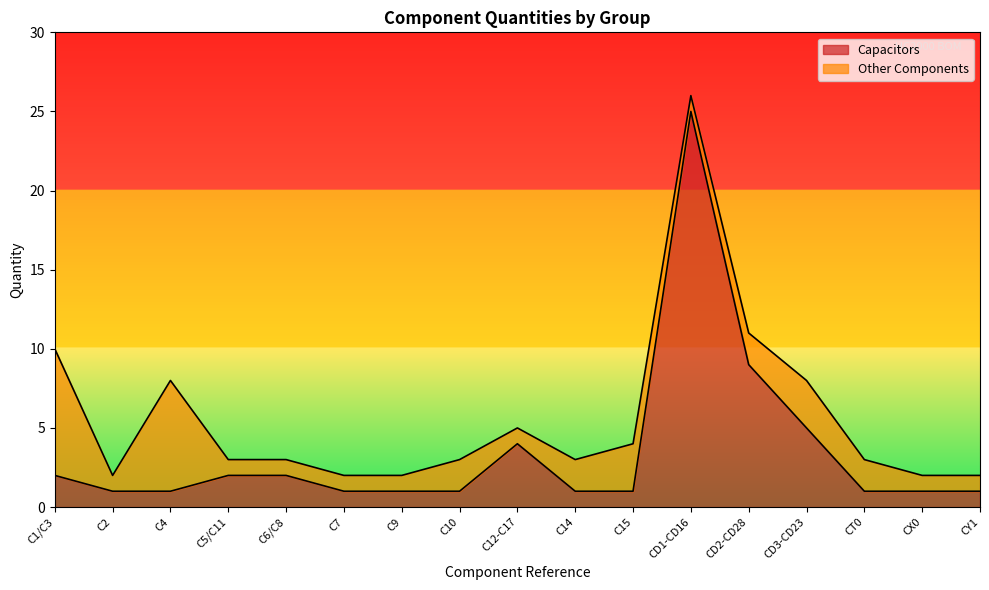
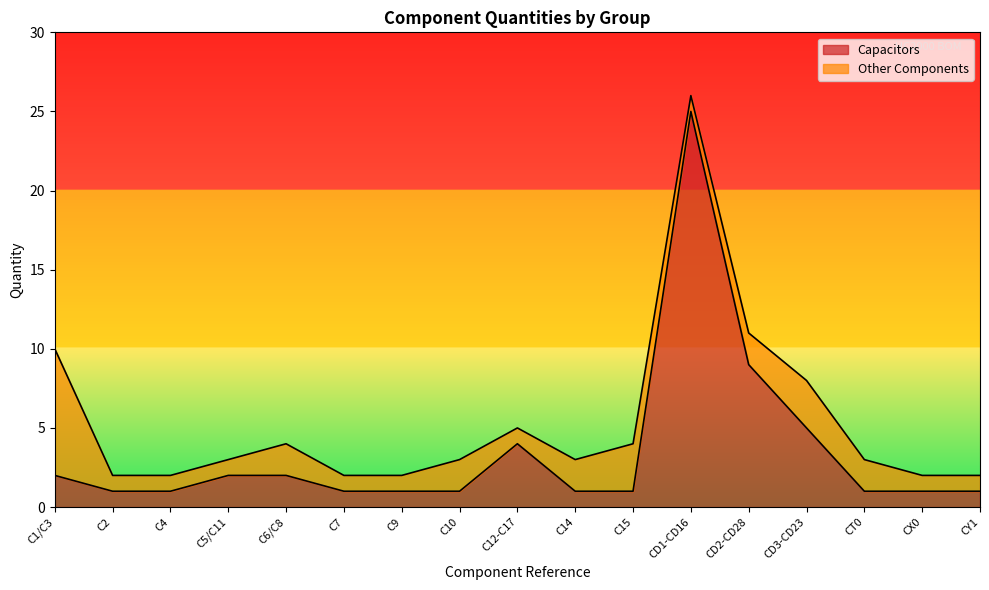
Other Components, C4: 7 -> 1
Other Components, C6/C8: 1 -> 2
